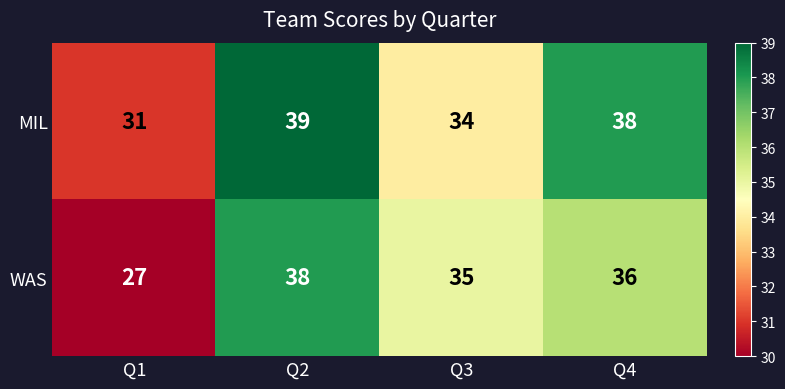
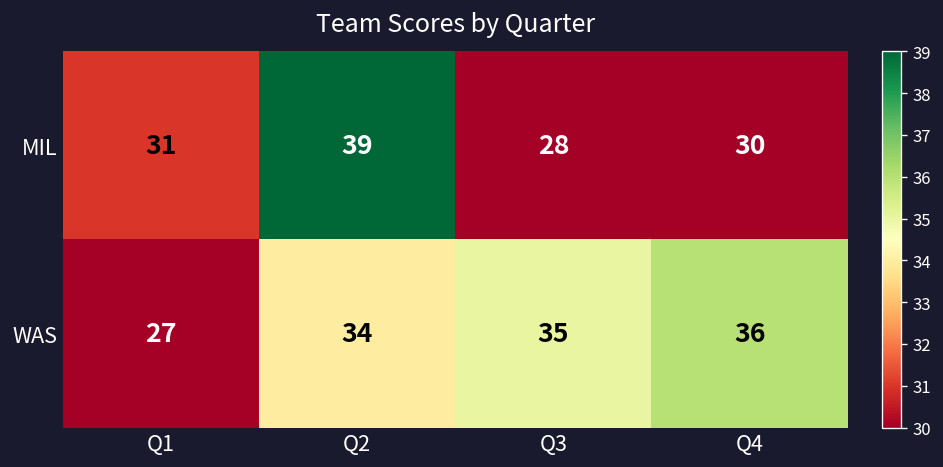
MIL, Q3: 34 -> 28
MIL, Q4: 38 -> 30
WAS, Q2: 38 -> 34
